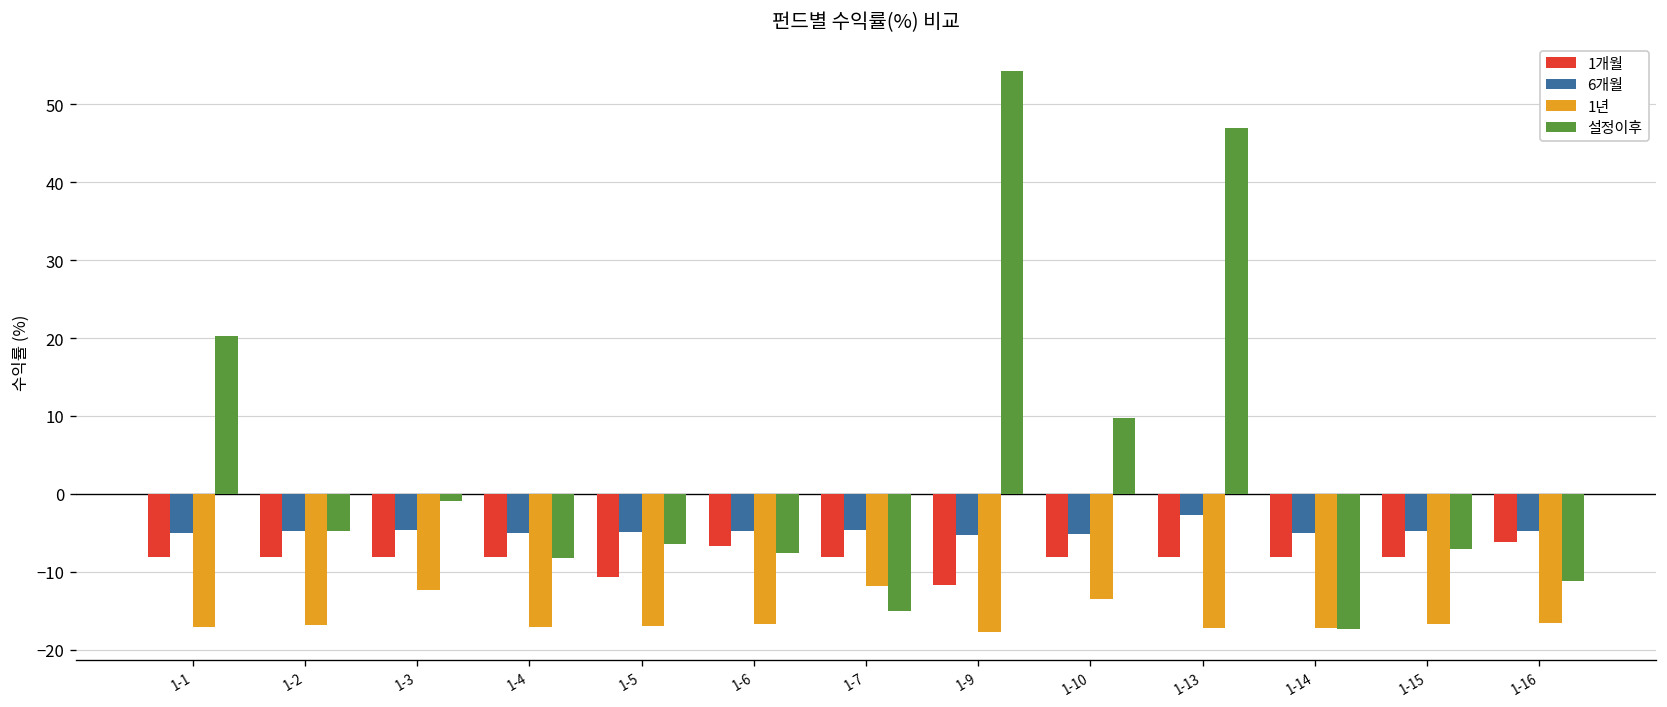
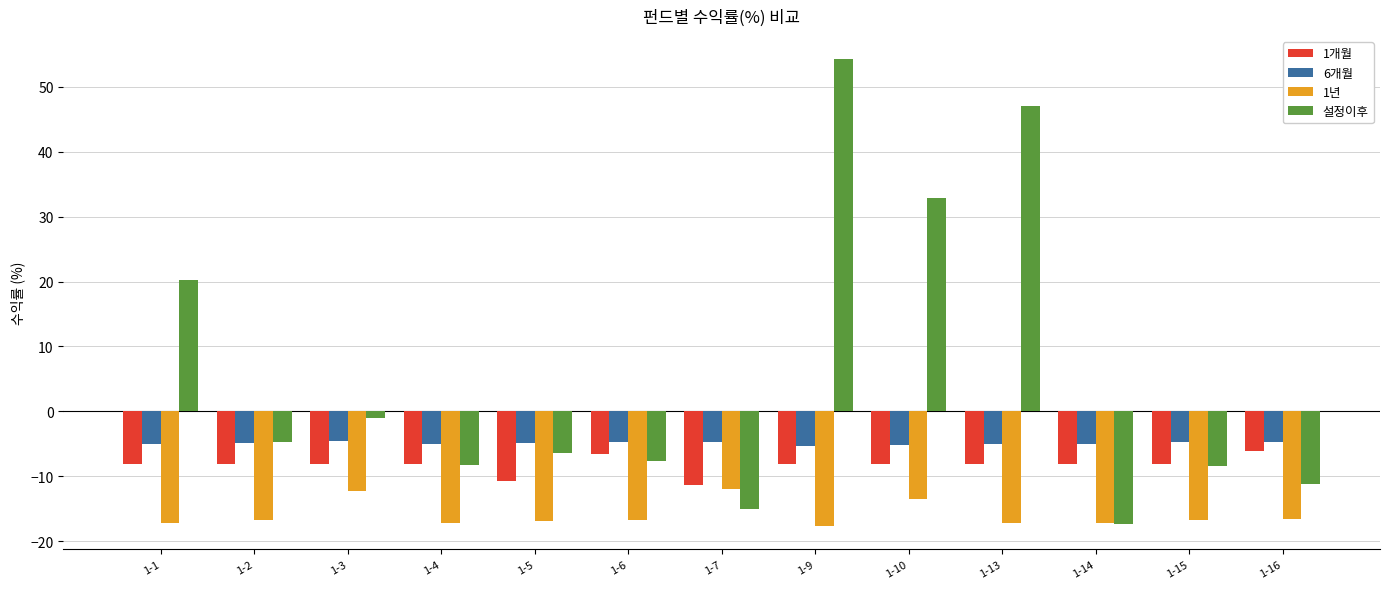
1개월, 1-7: -8 -> -11
1개월, 1-9: -12 -> -8
설정이후, 1-10: 10 -> 33
6개월, 1-13: -3 -> -5
설정이후, 1-15: -7 -> -8
